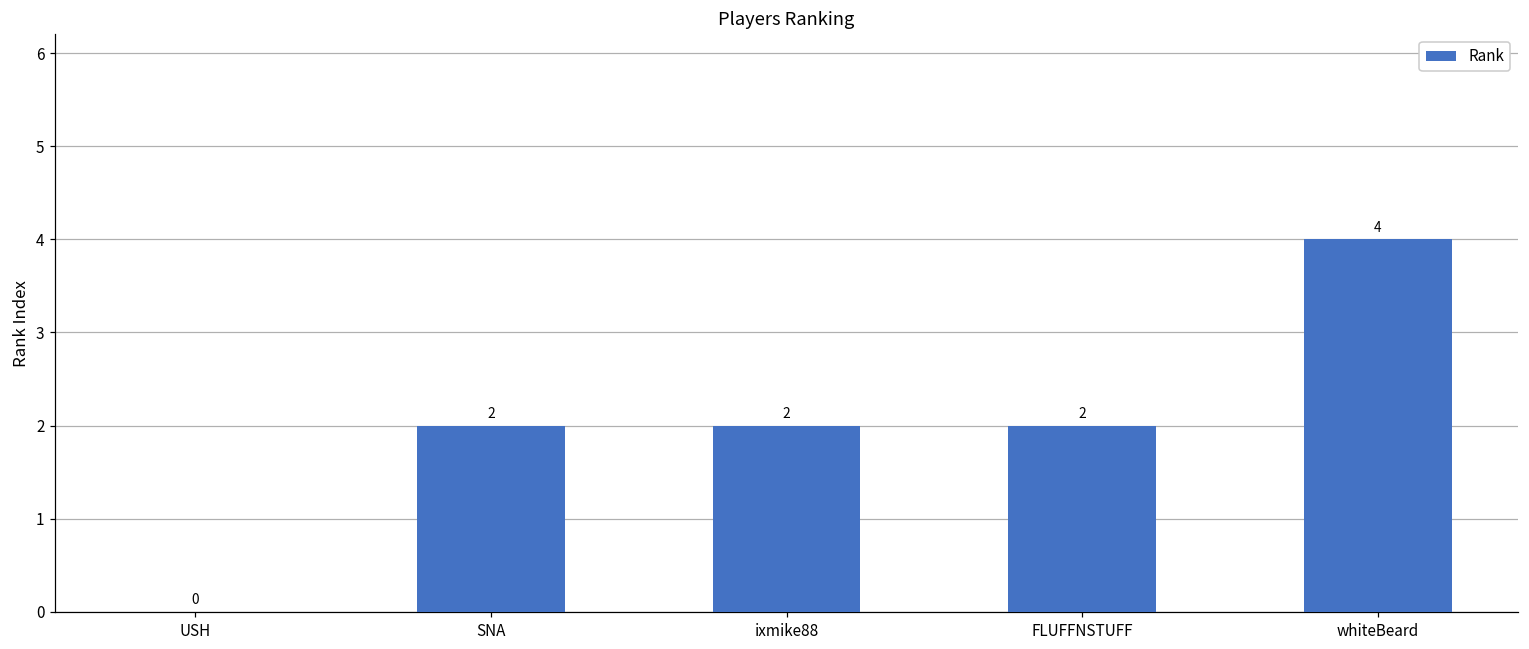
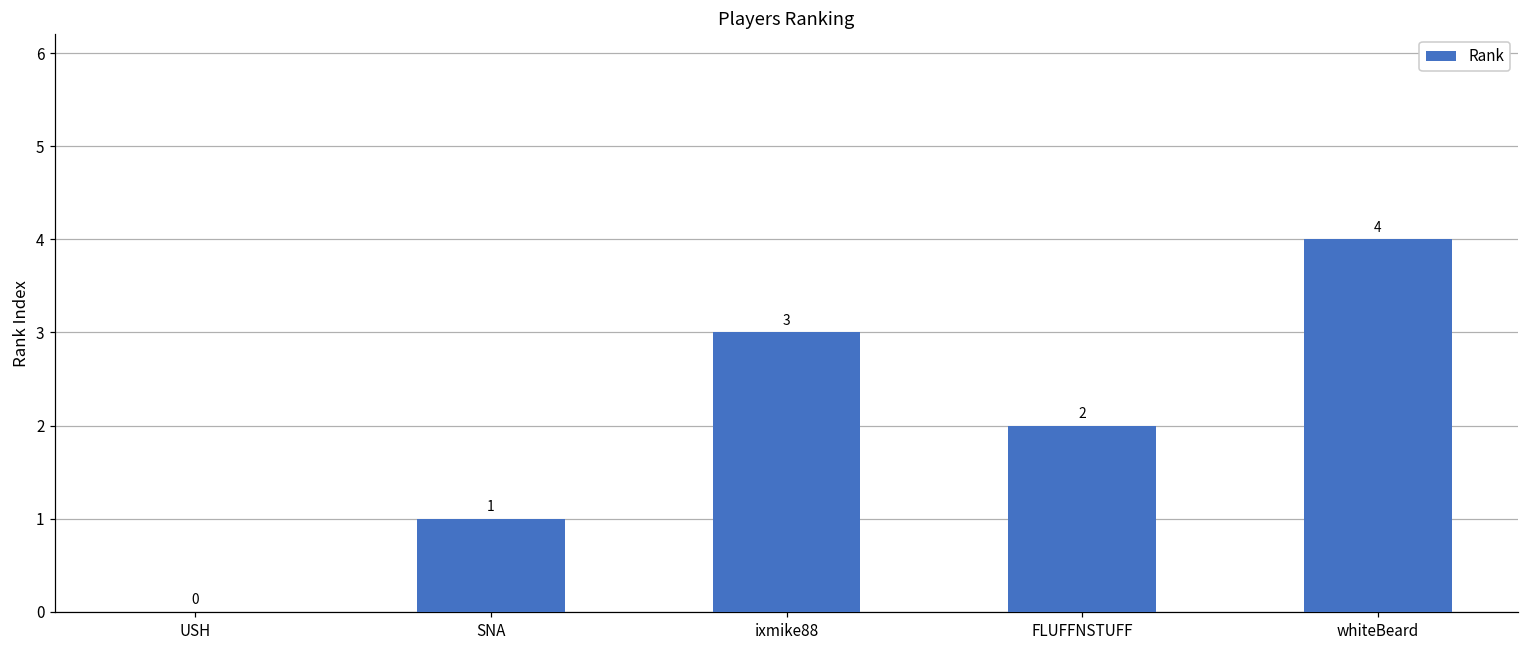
SNA: 2 -> 1
ixmike88: 2 -> 3
